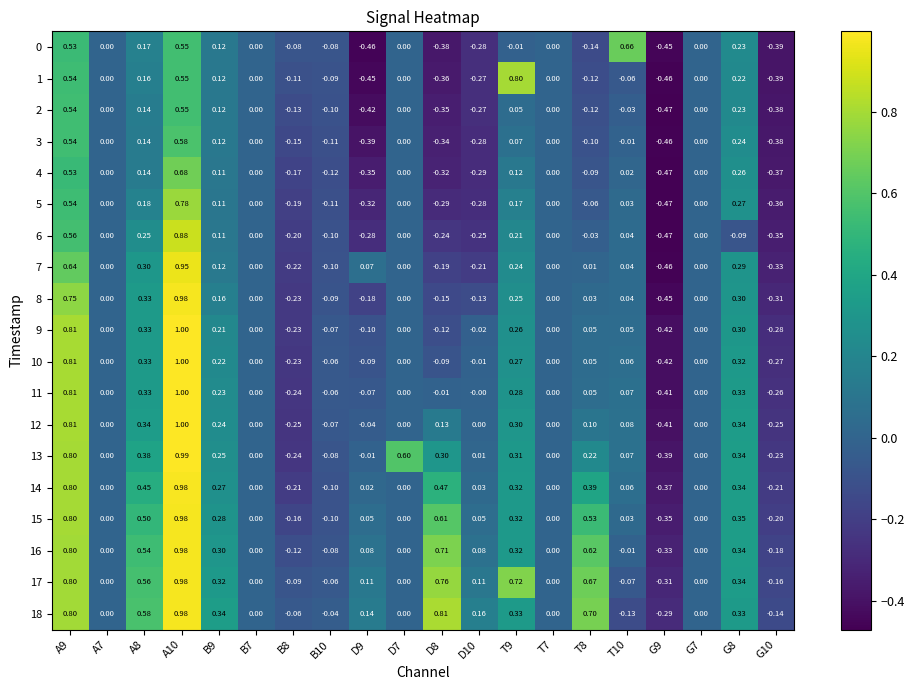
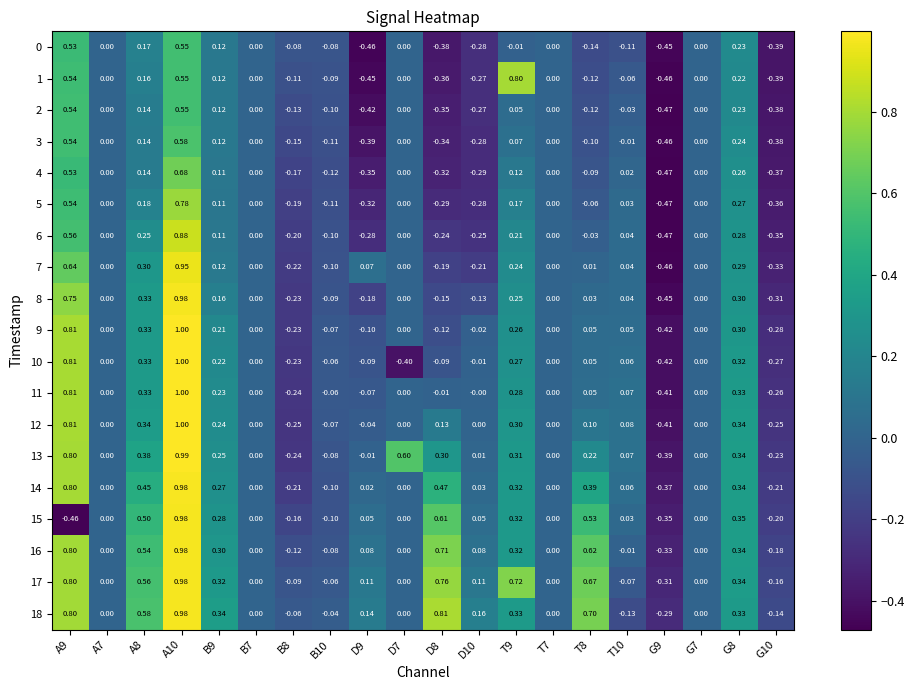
0, T10: 0.66 -> -0.11
6, G8: -0.09 -> 0.28
10, D7: 0.00 -> -0.40
15, A9: 0.80 -> -0.46
